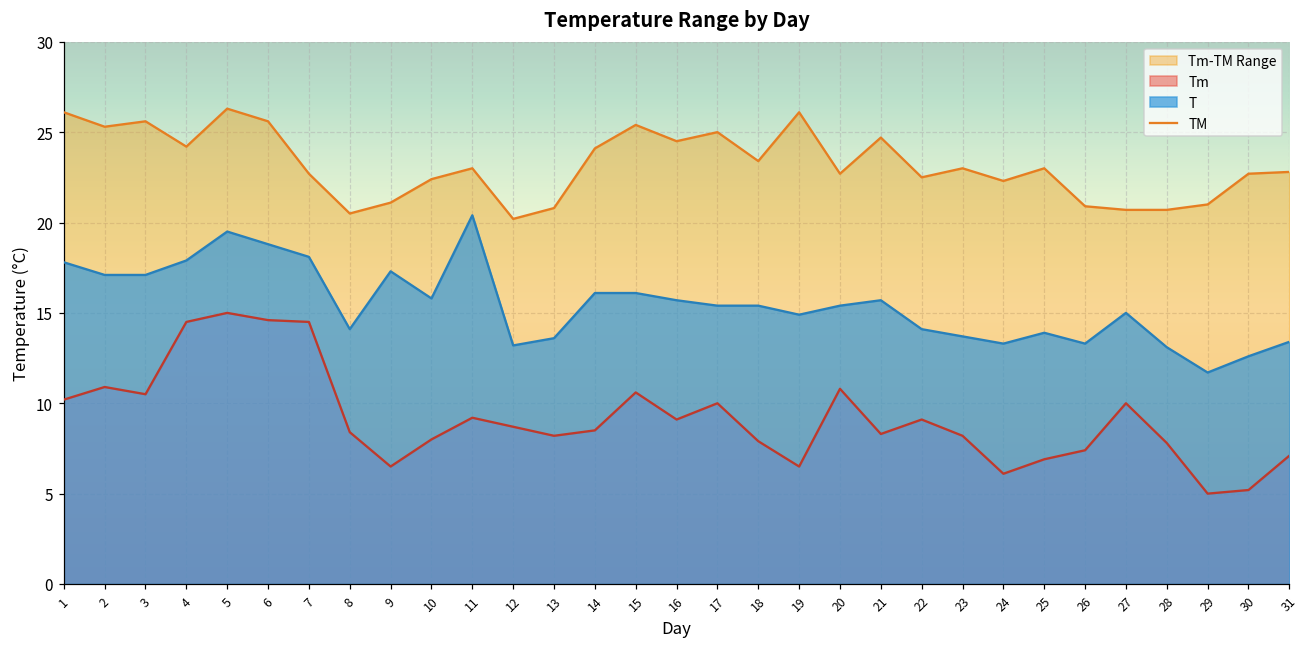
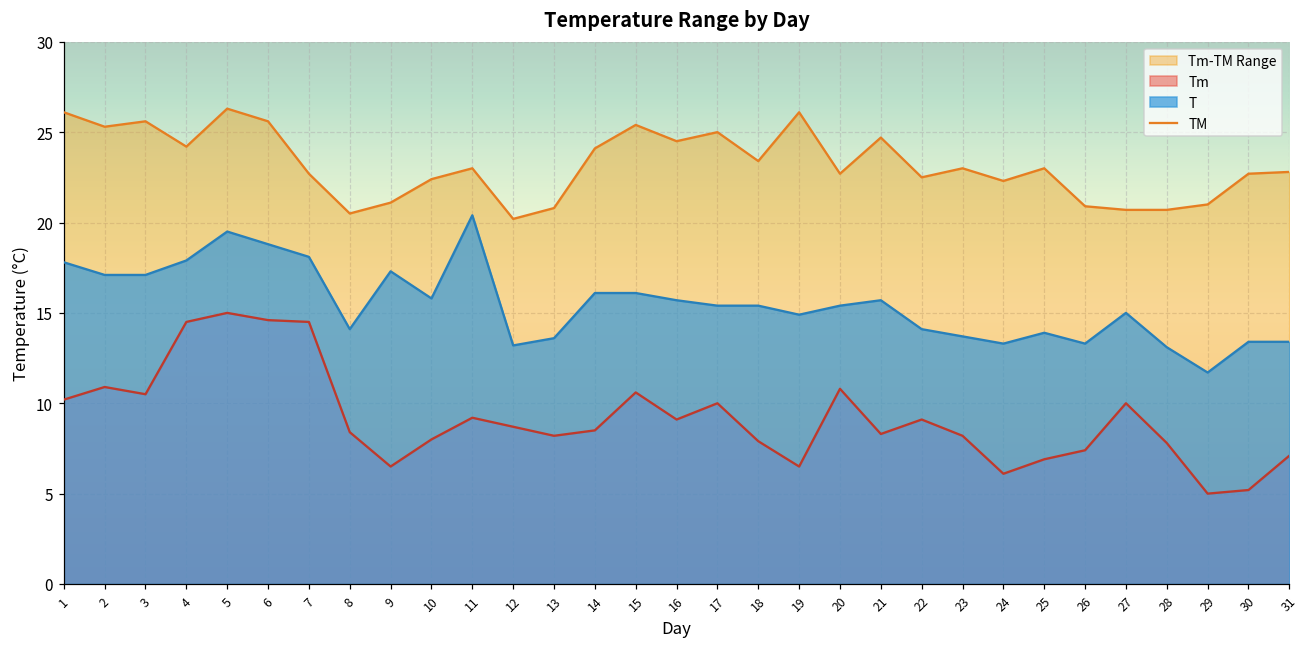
T, 30: 12.6 -> 13.4
